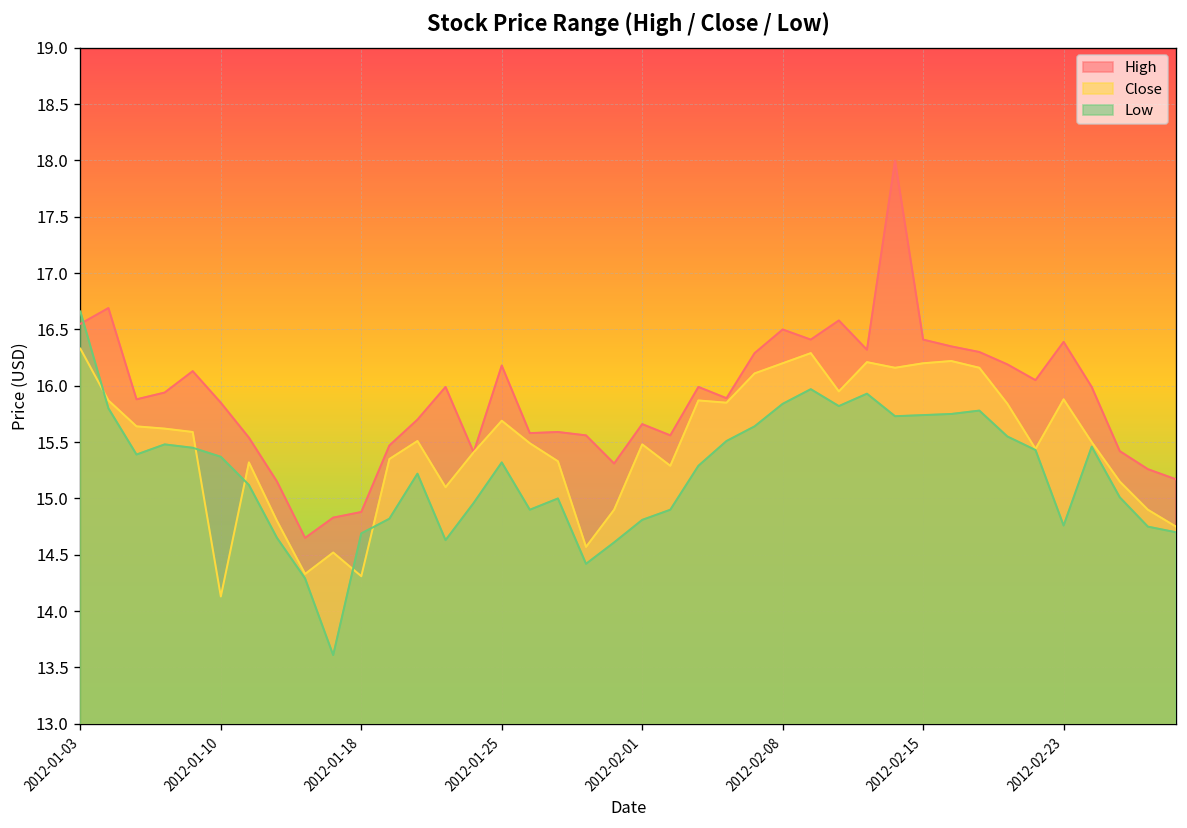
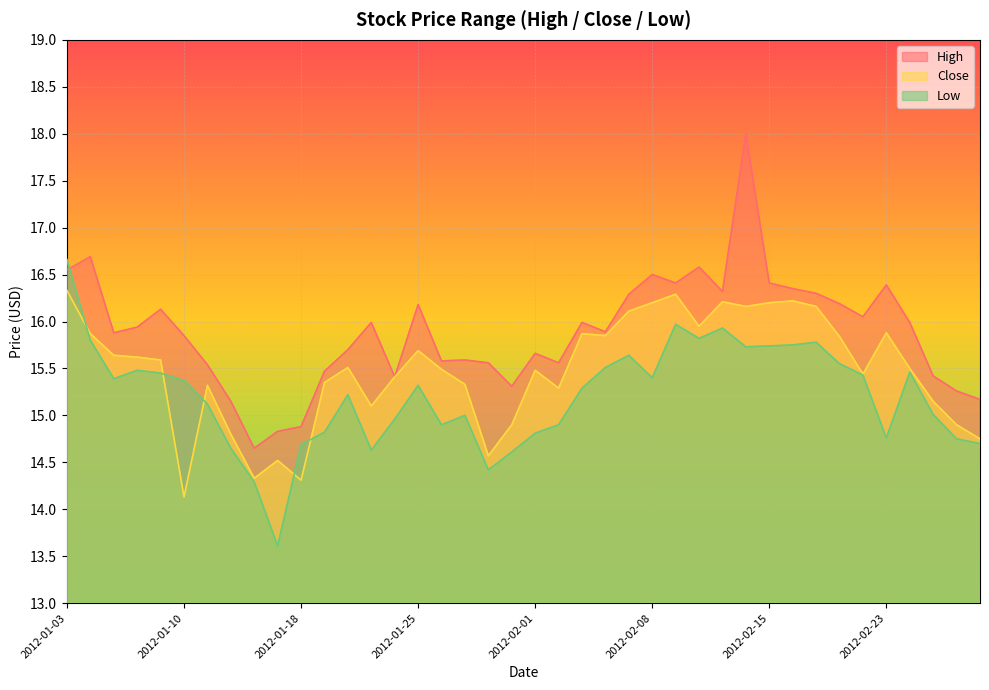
Low, 2012-02-08: 15.8 -> 15.4
